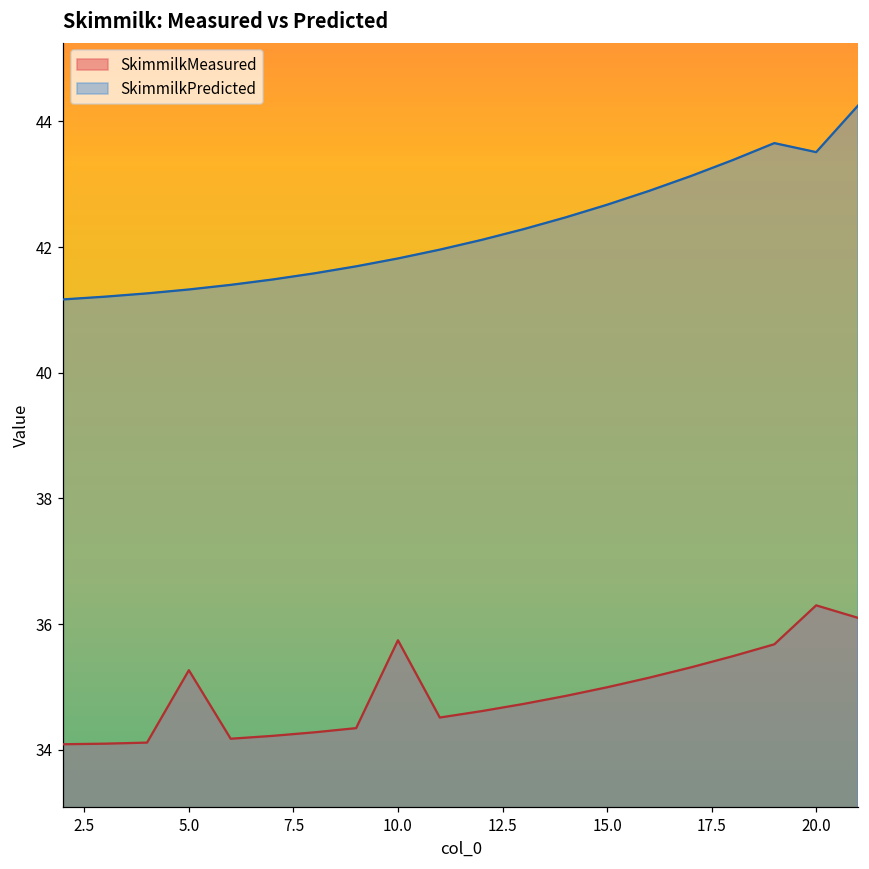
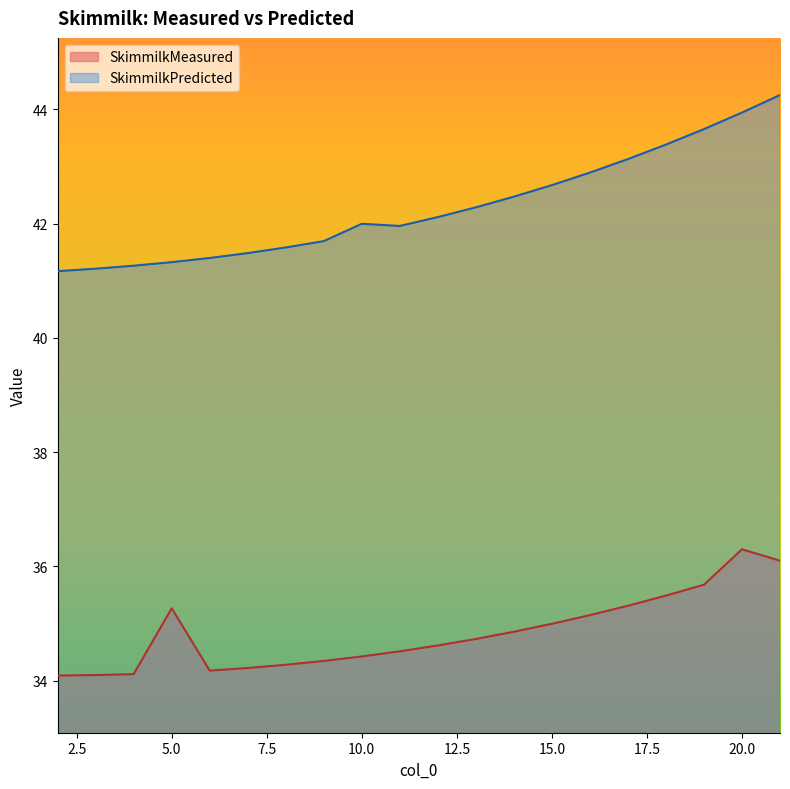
SkimmilkMeasured, 10.0: 35.7 -> 34.4
SkimmilkPredicted, 10.0: 41.8 -> 42.0
SkimmilkPredicted, 20.0: 43.5 -> 43.9
